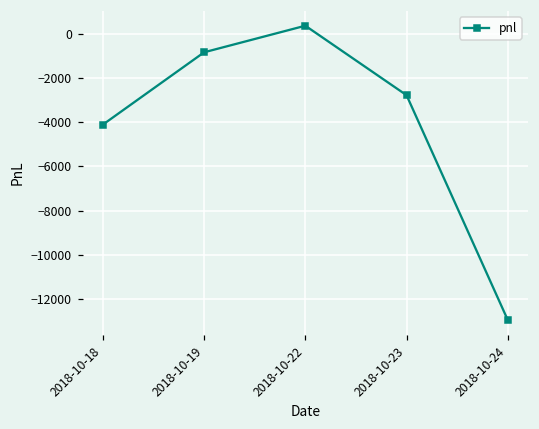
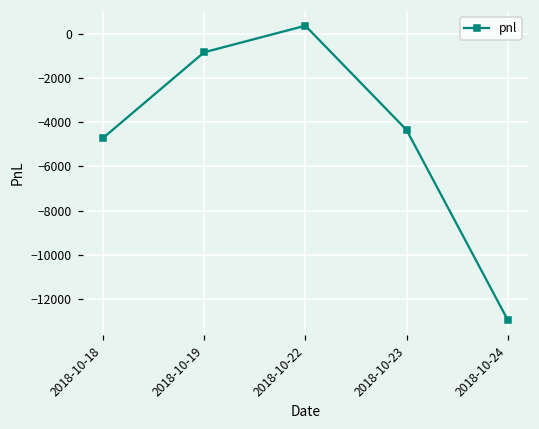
2018-10-18: -4100 -> -4700
2018-10-23: -2800 -> -4300
